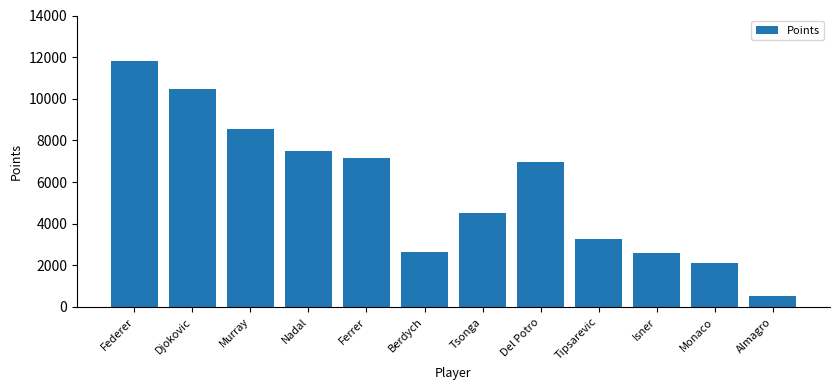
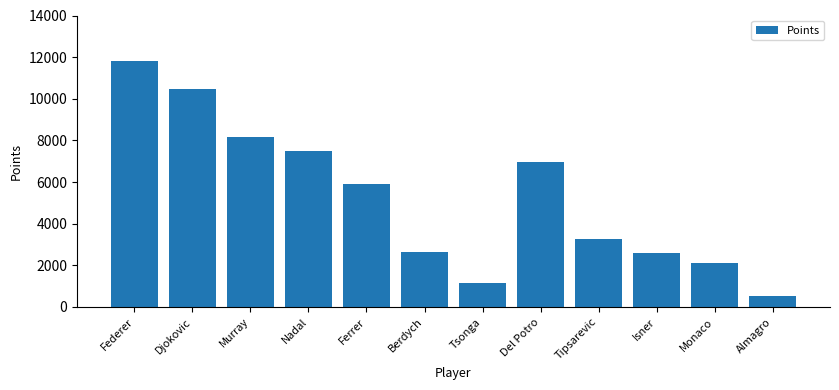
Murray: 8600 -> 8100
Ferrer: 7200 -> 5900
Tsonga: 4500 -> 1200
